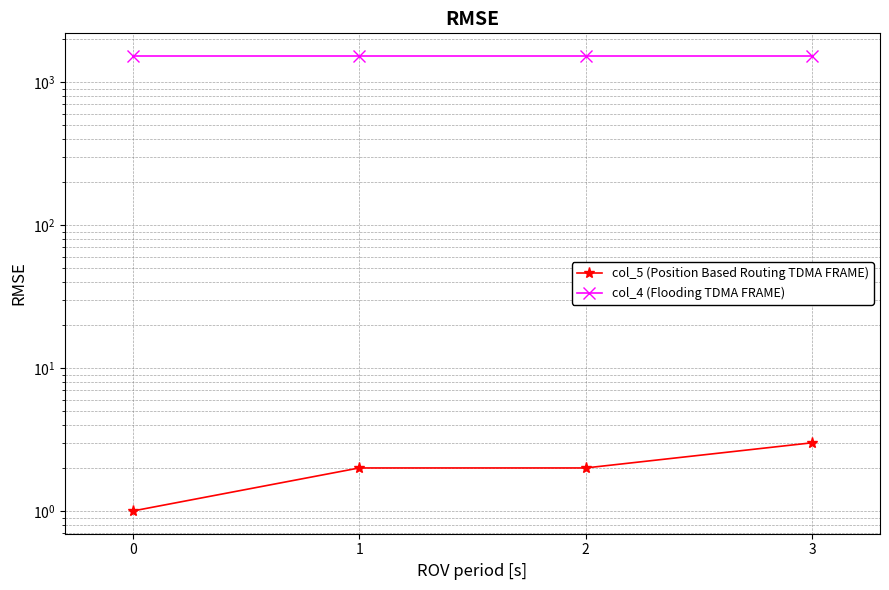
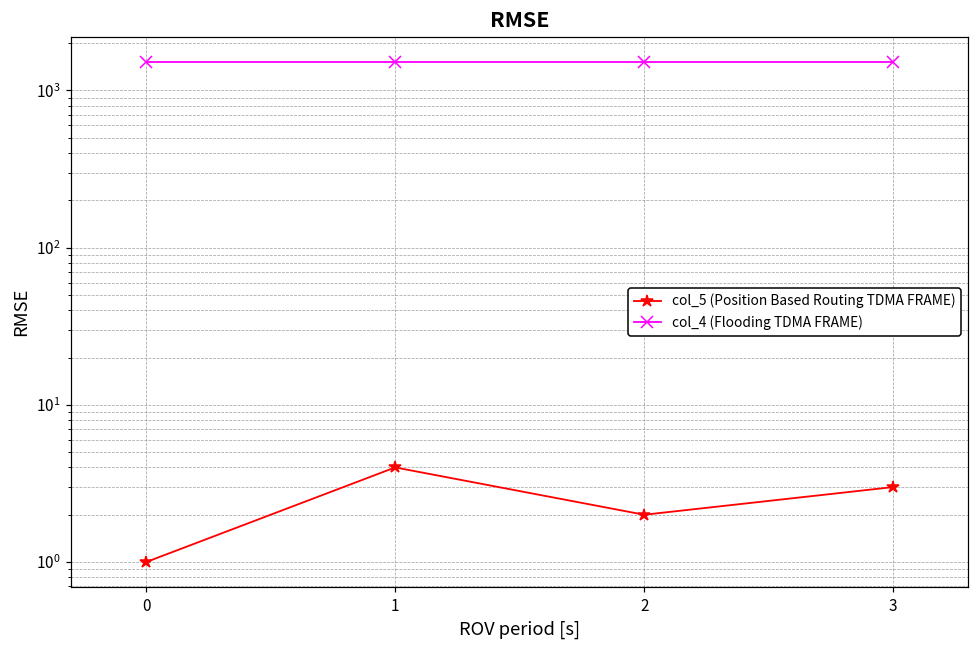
col_5 (Position Based Routing TDMA FRAME), 1: 2 -> 4
